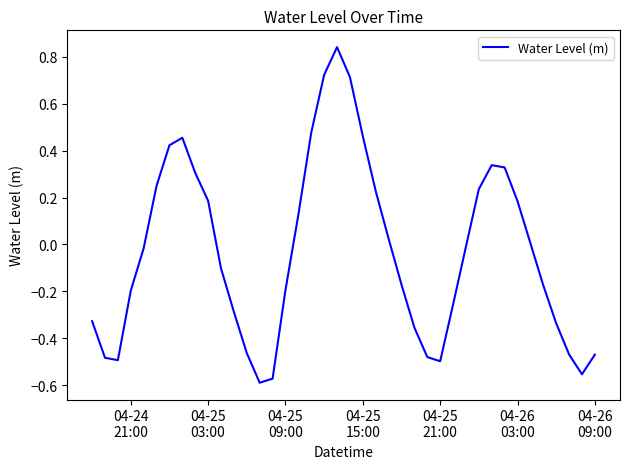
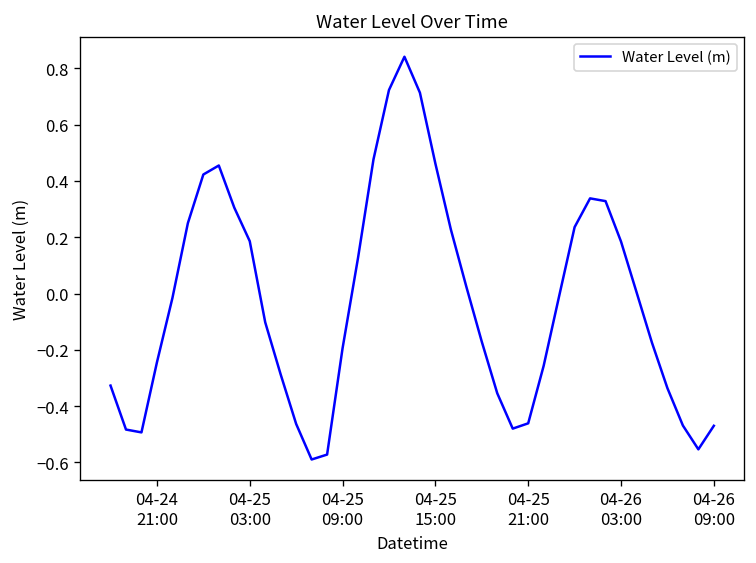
04-24 21:00: -0.20 -> -0.24
04-25 21:00: -0.50 -> -0.46
